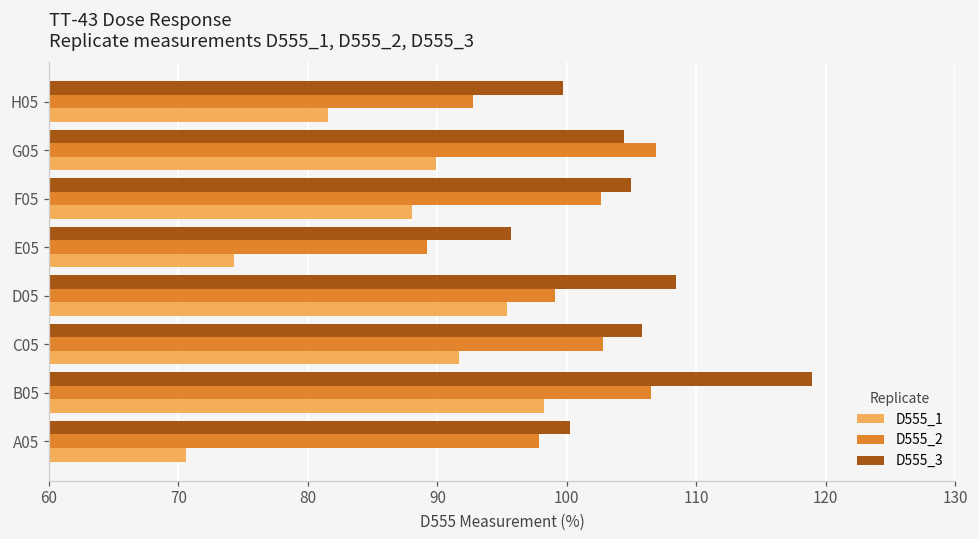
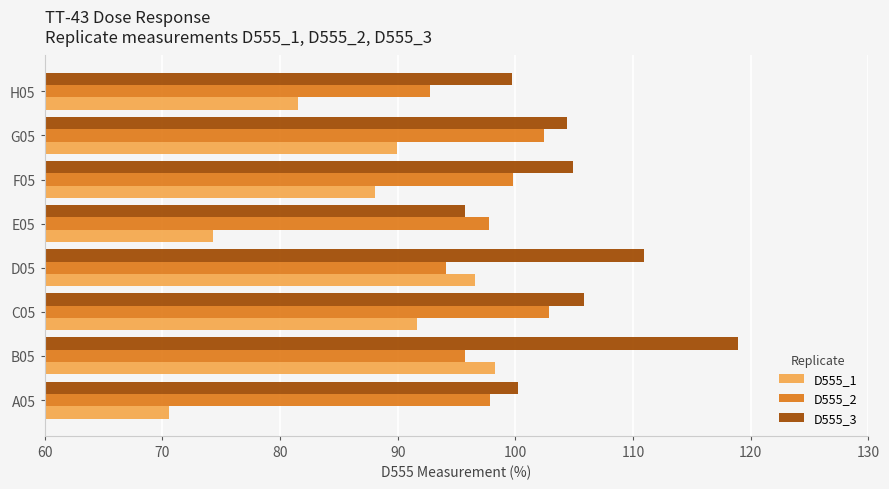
D555_2, G05: 106.9 -> 102.5
D555_2, F05: 102.6 -> 99.8
D555_2, E05: 89.2 -> 97.8
D555_3, D05: 108.4 -> 110.9
D555_2, D05: 99.1 -> 94.2
D555_1, D05: 95.4 -> 96.5
D555_2, B05: 106.5 -> 95.7
